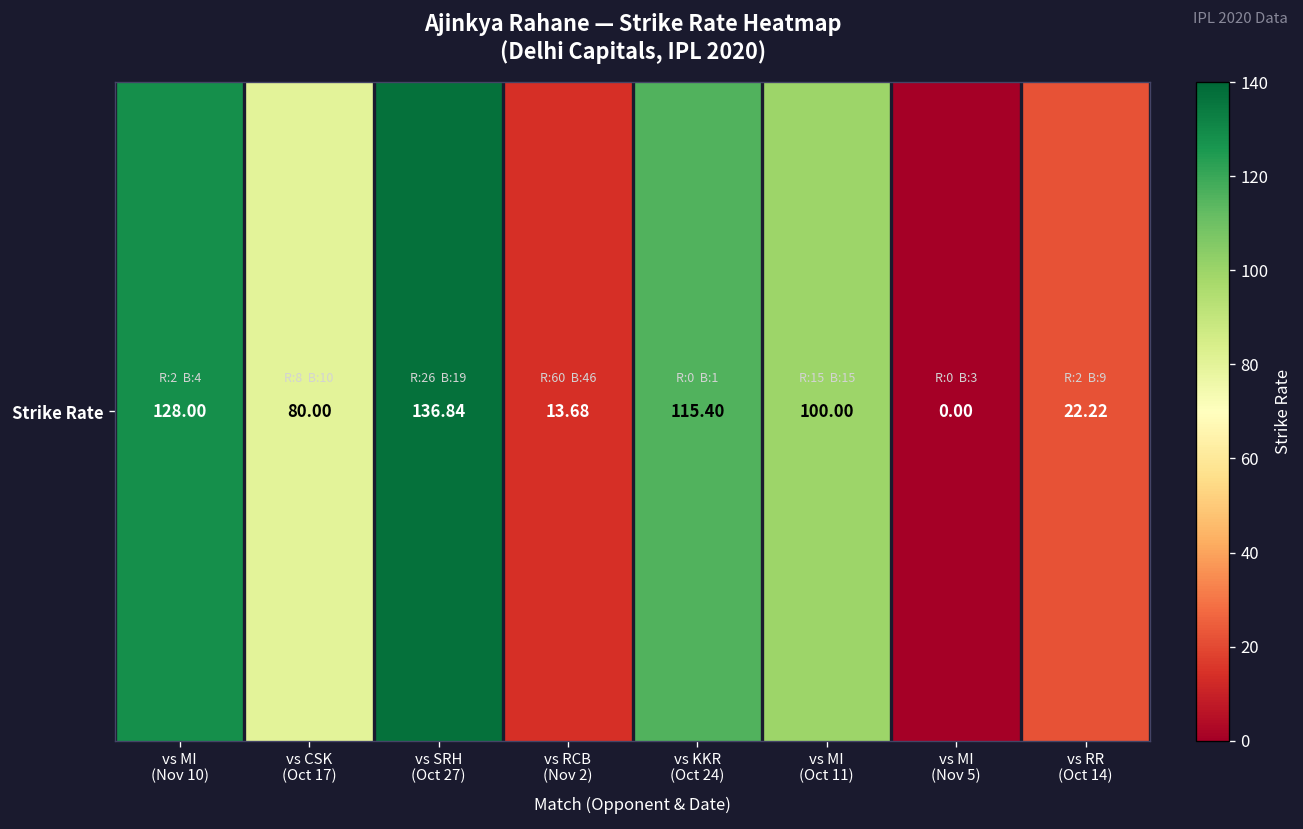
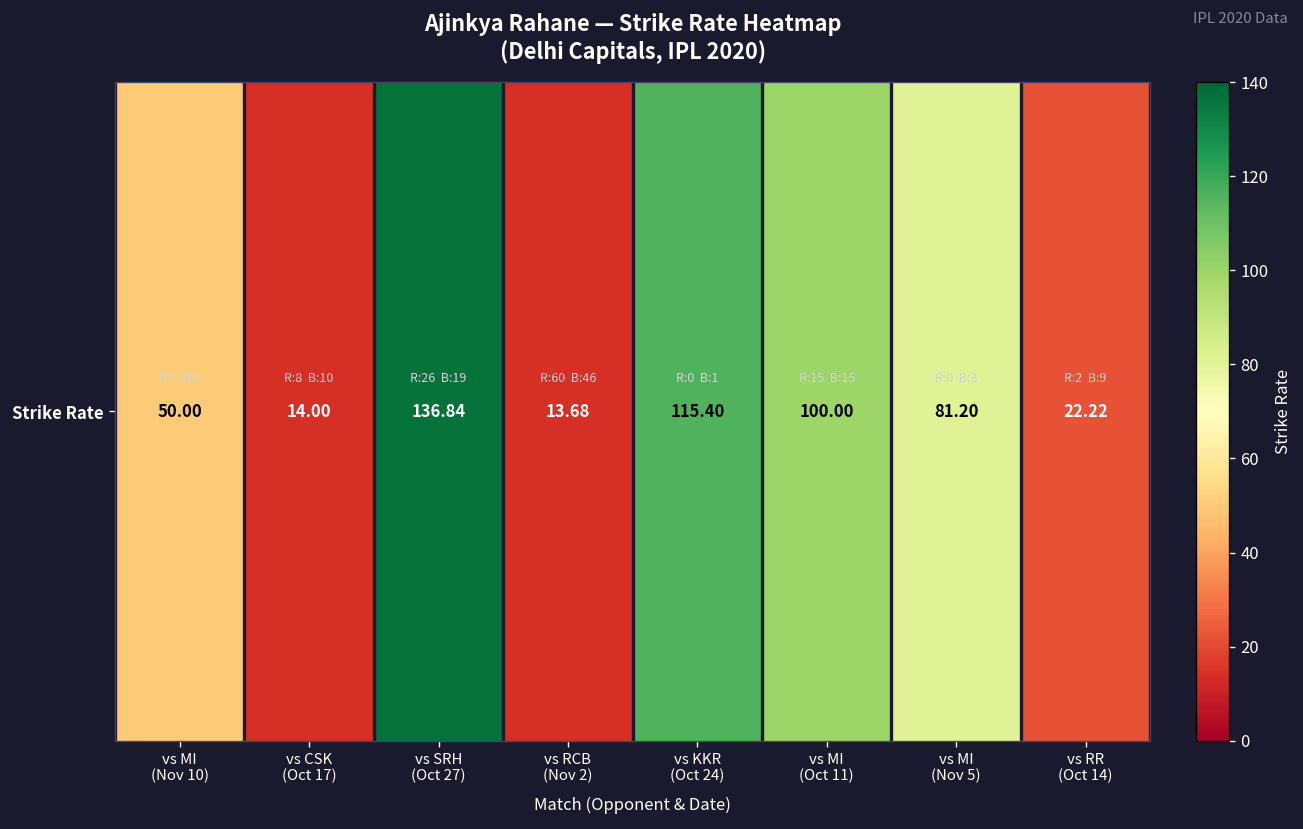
Strike Rate, vs MI (Nov 10): 128.00 -> 50.00
Strike Rate, vs CSK (Oct 17): 80.00 -> 14.00
Strike Rate, vs MI (Nov 5): 0.00 -> 81.20
